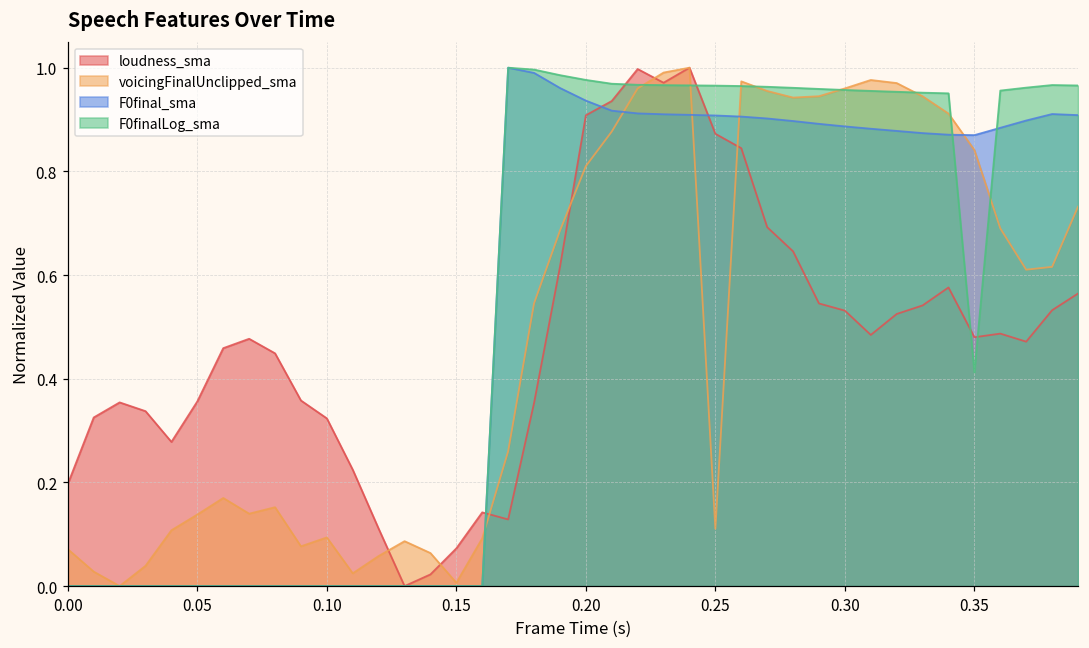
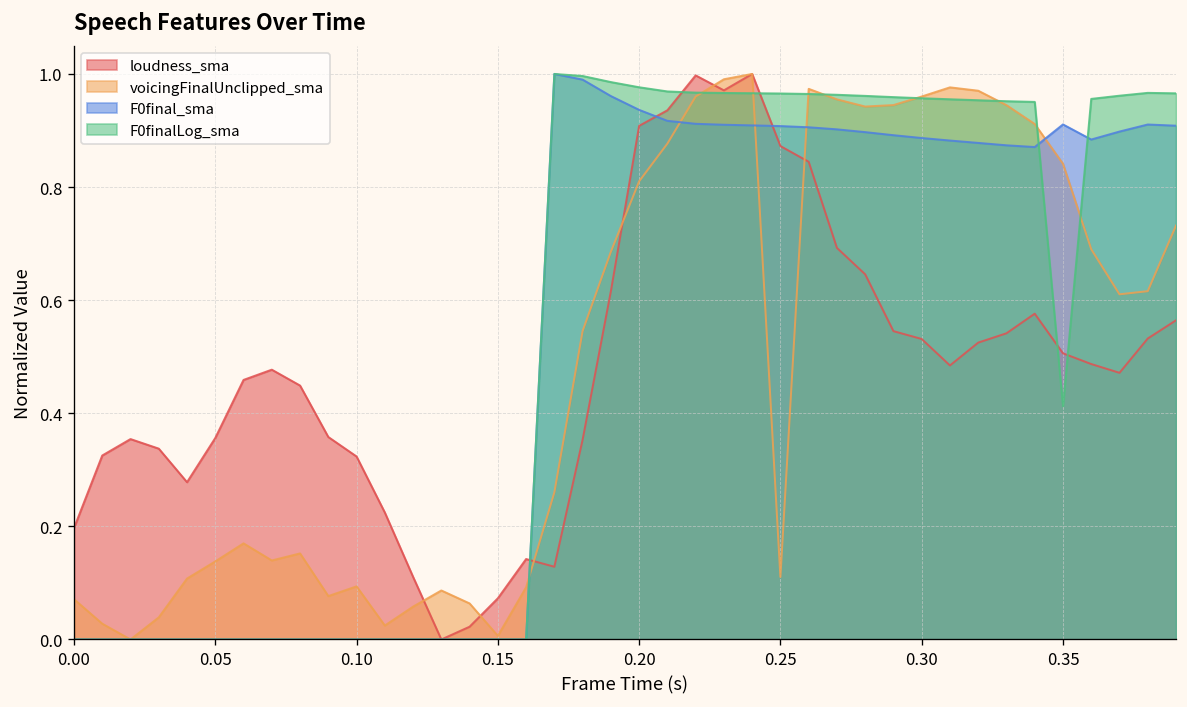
loudness_sma, 0.35: 0.48 -> 0.51
F0final_sma, 0.35: 0.87 -> 0.91
